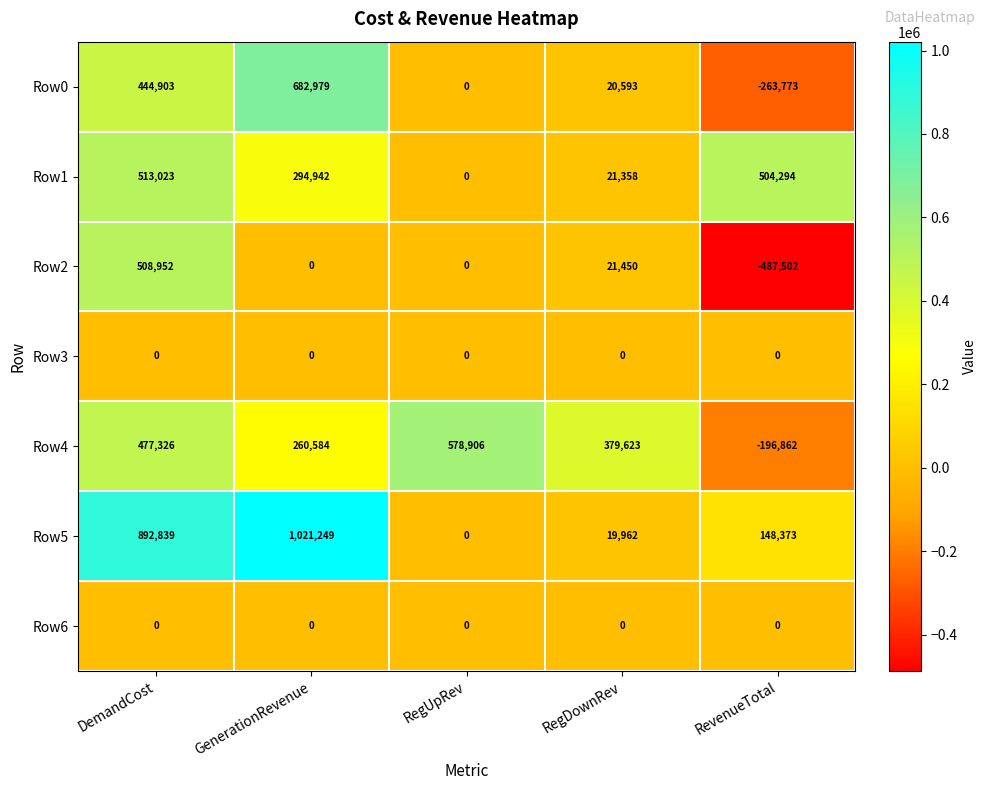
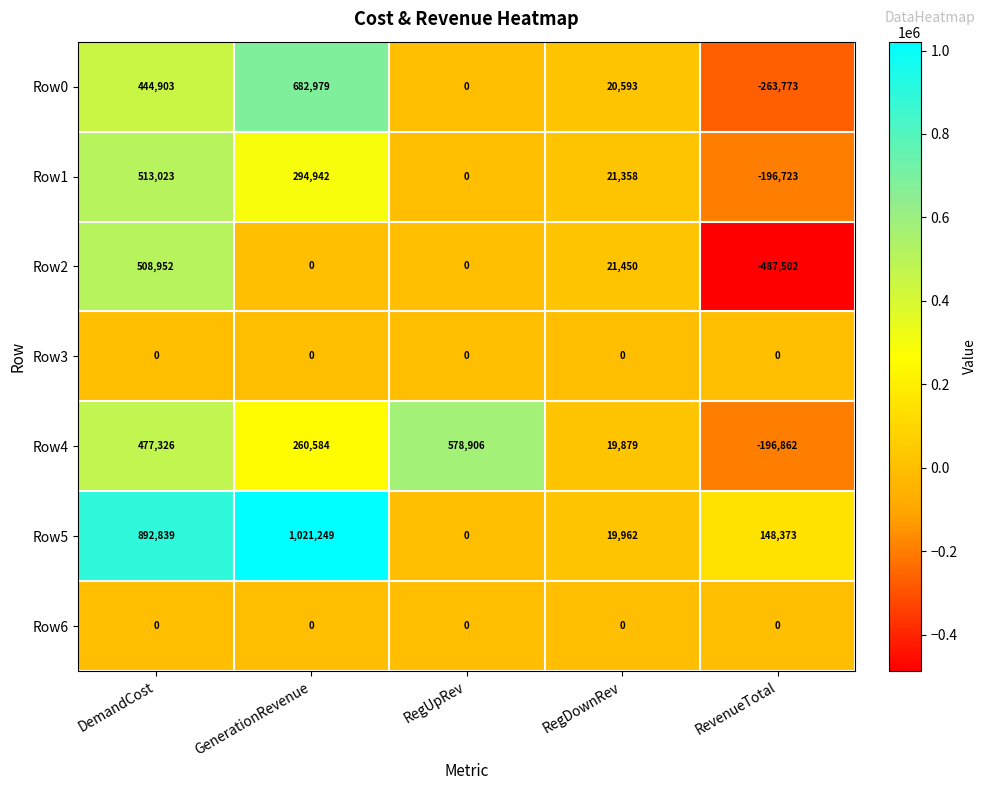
Row1, RevenueTotal: 504,294 -> -196,723
Row4, RegDownRev: 379,623 -> 19,879
